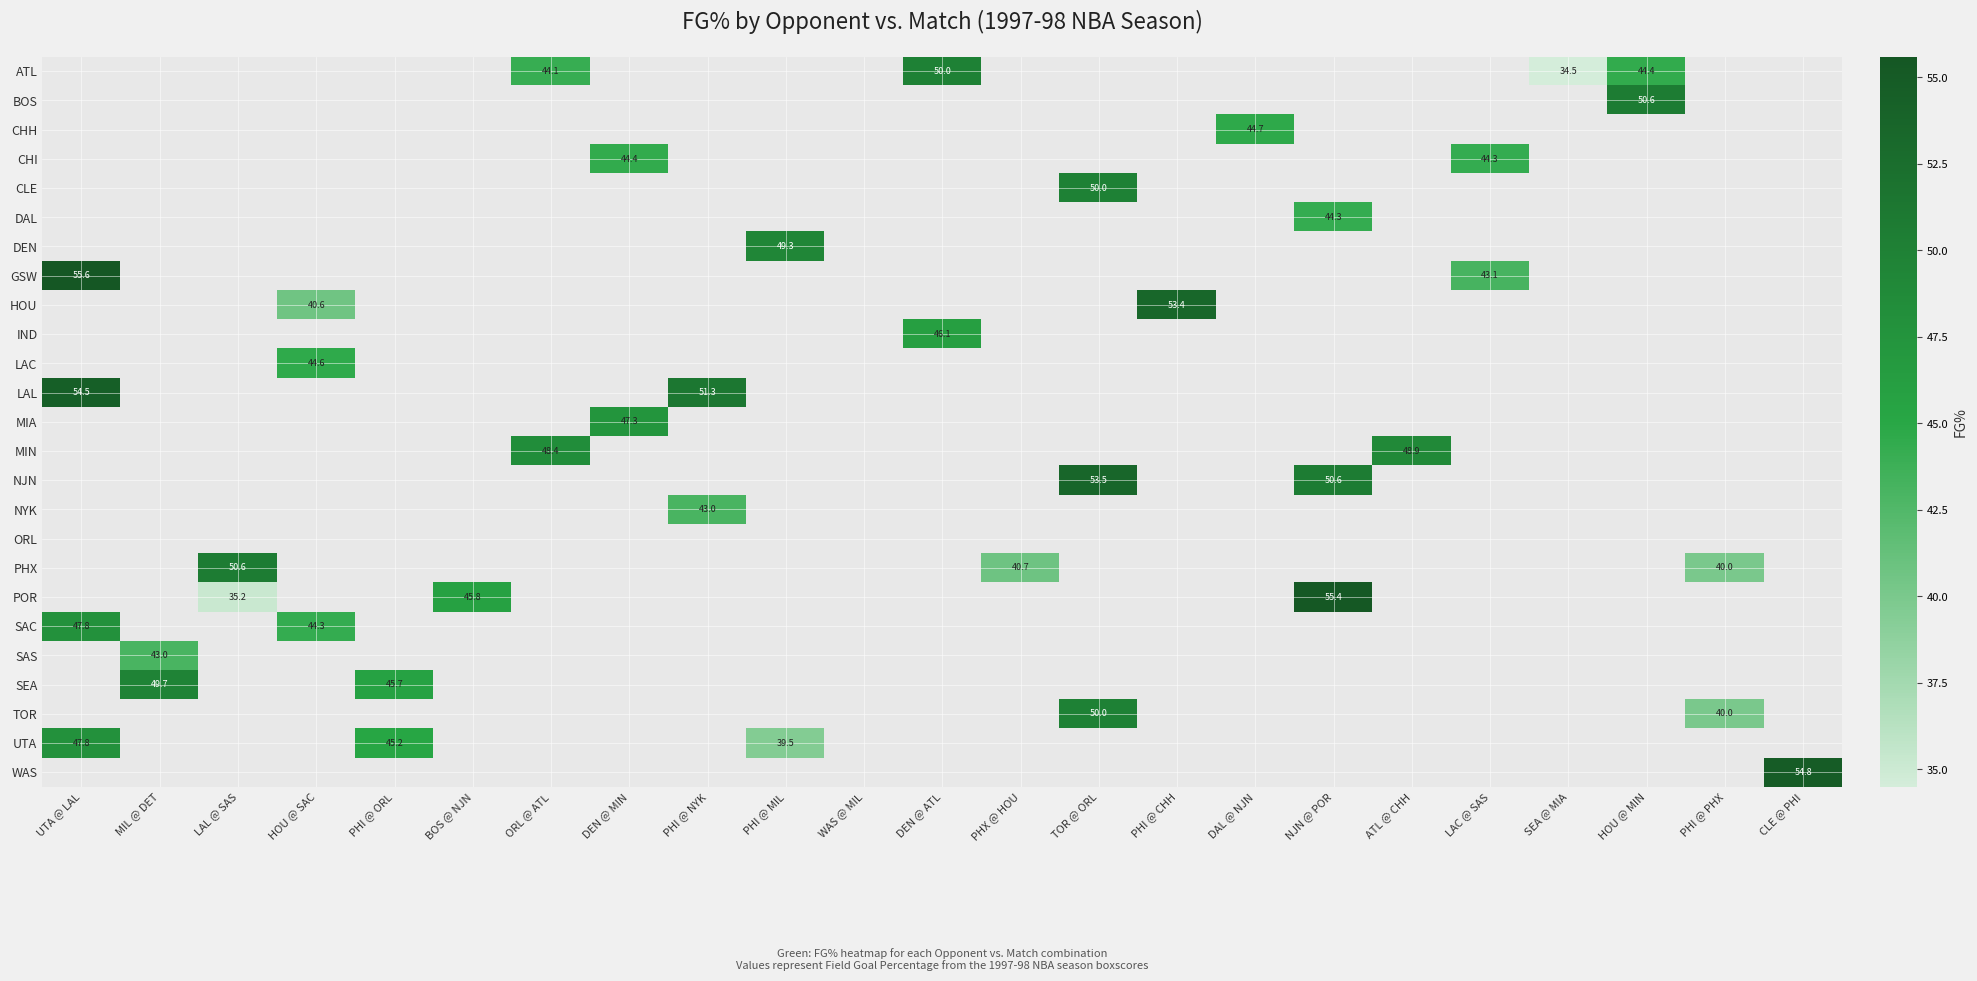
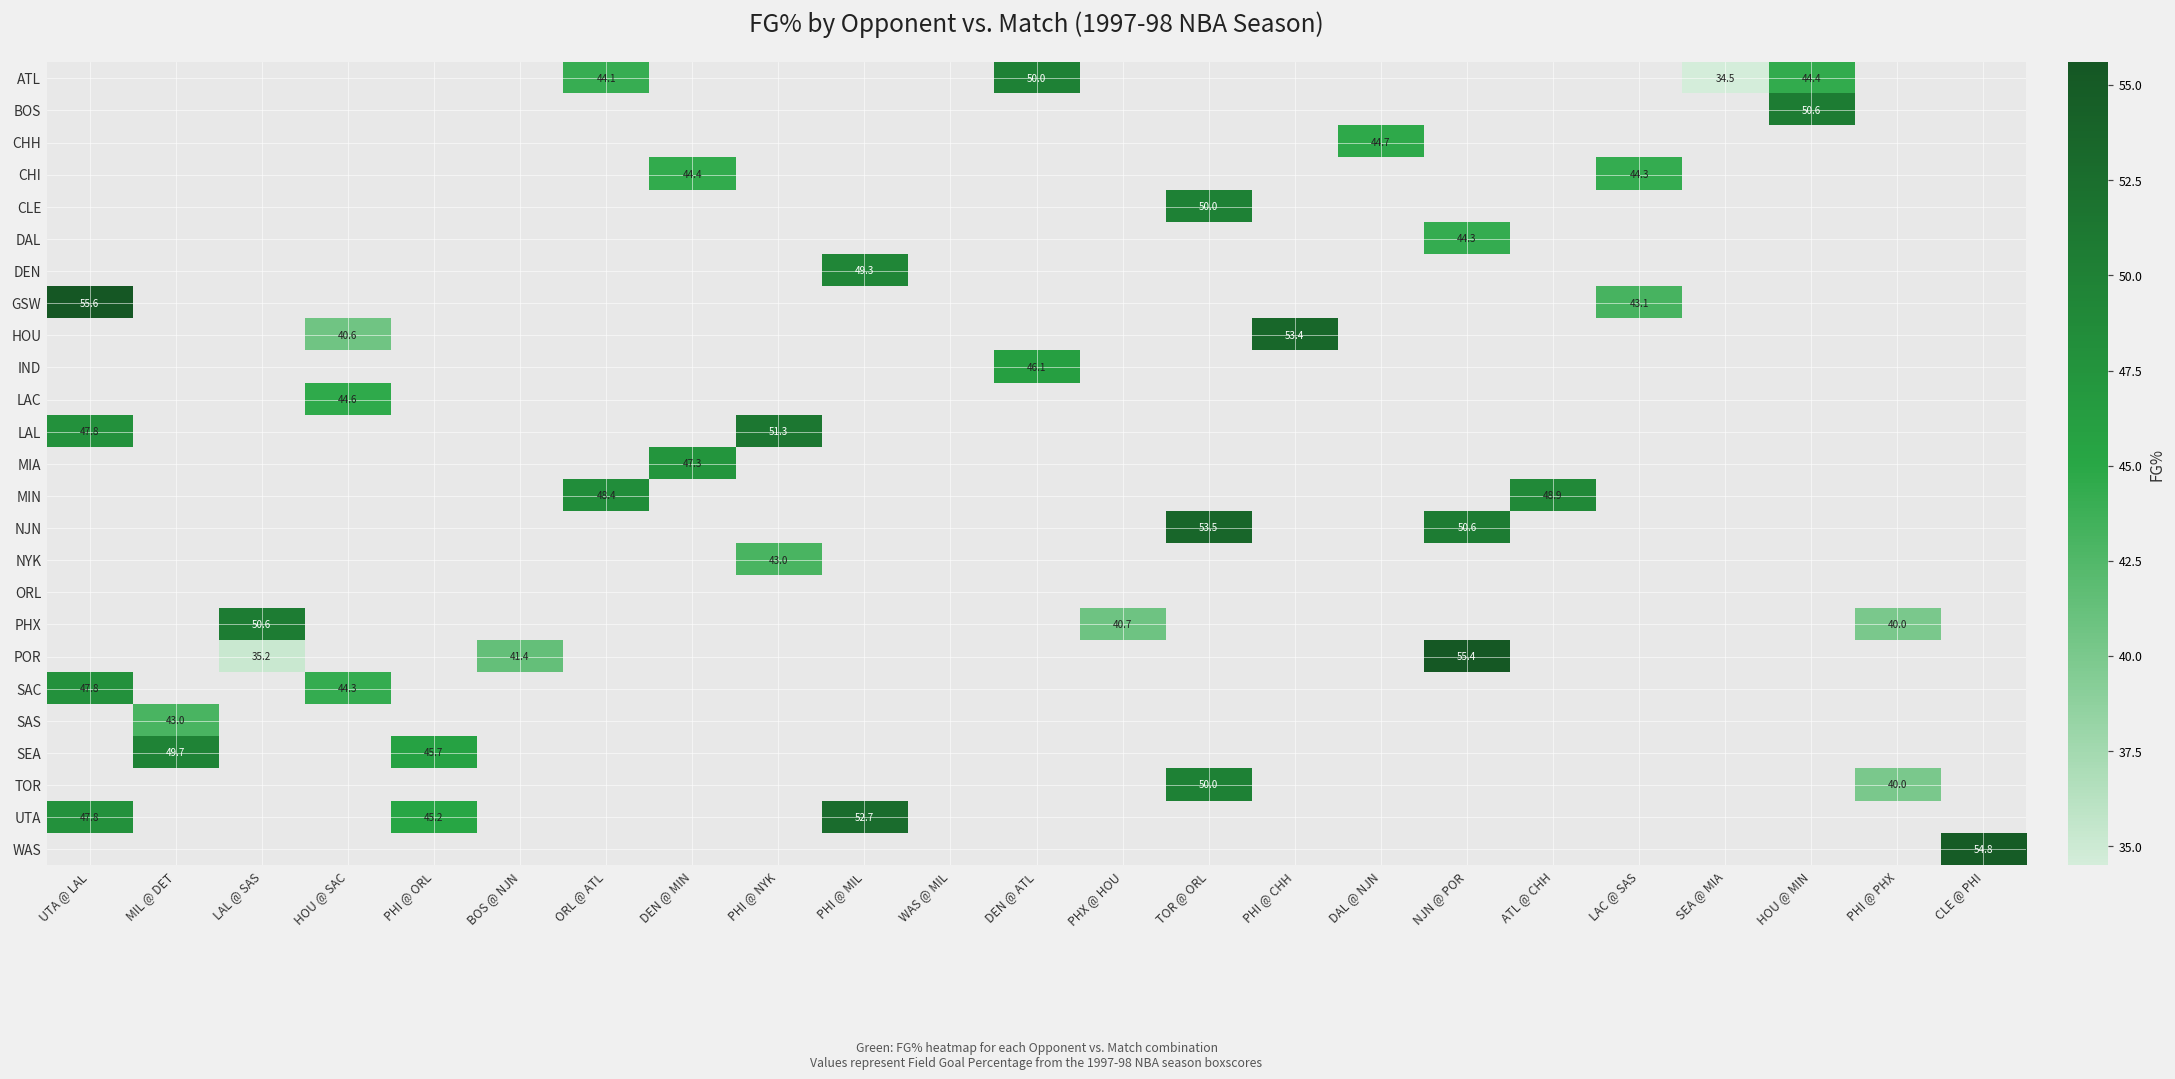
LAL, UTA @ LAL: 54.5 -> 47.8
POR, BOS @ NJN: 45.8 -> 41.4
UTA, PHI @ MIL: 39.5 -> 52.7
